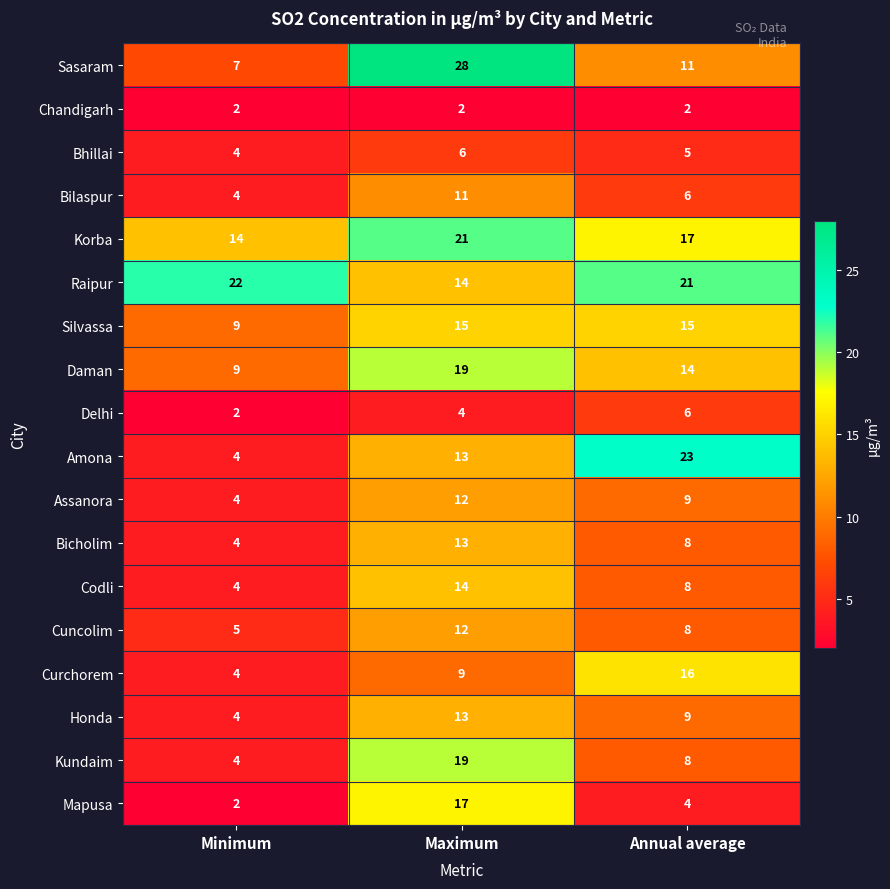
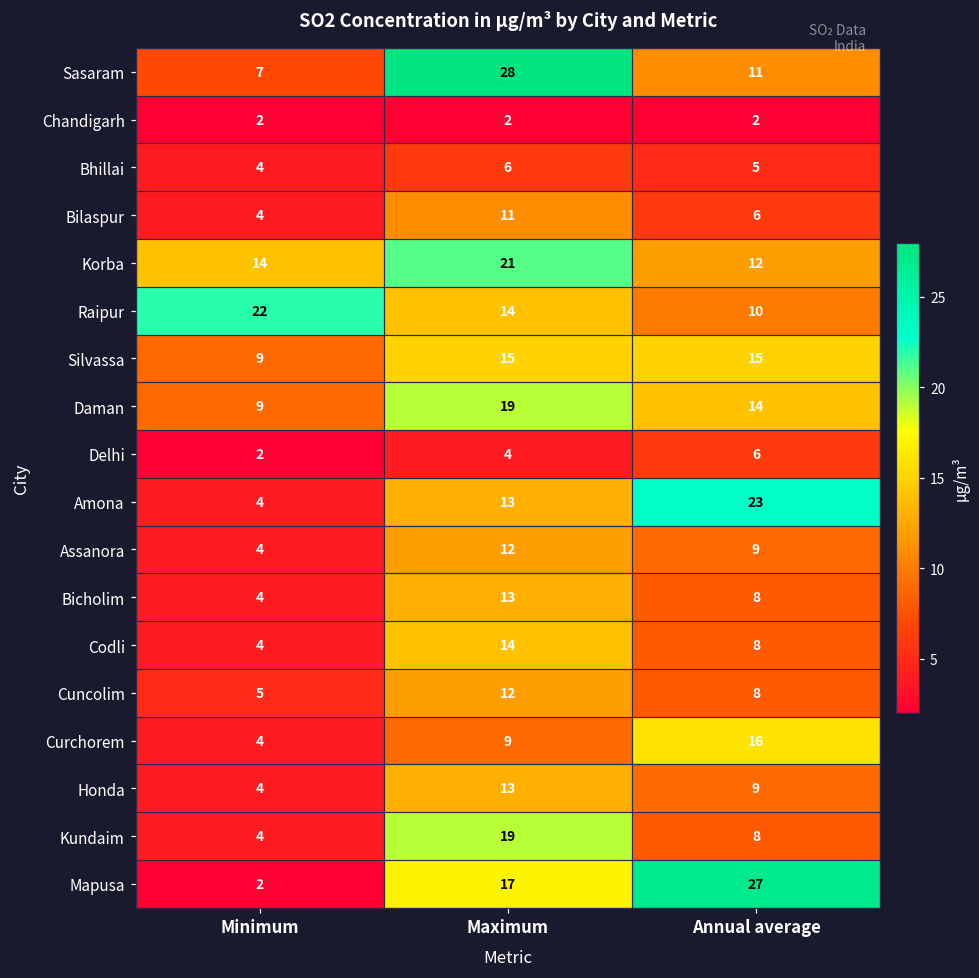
Korba, Annual average: 17 -> 12
Raipur, Annual average: 21 -> 10
Mapusa, Annual average: 4 -> 27
